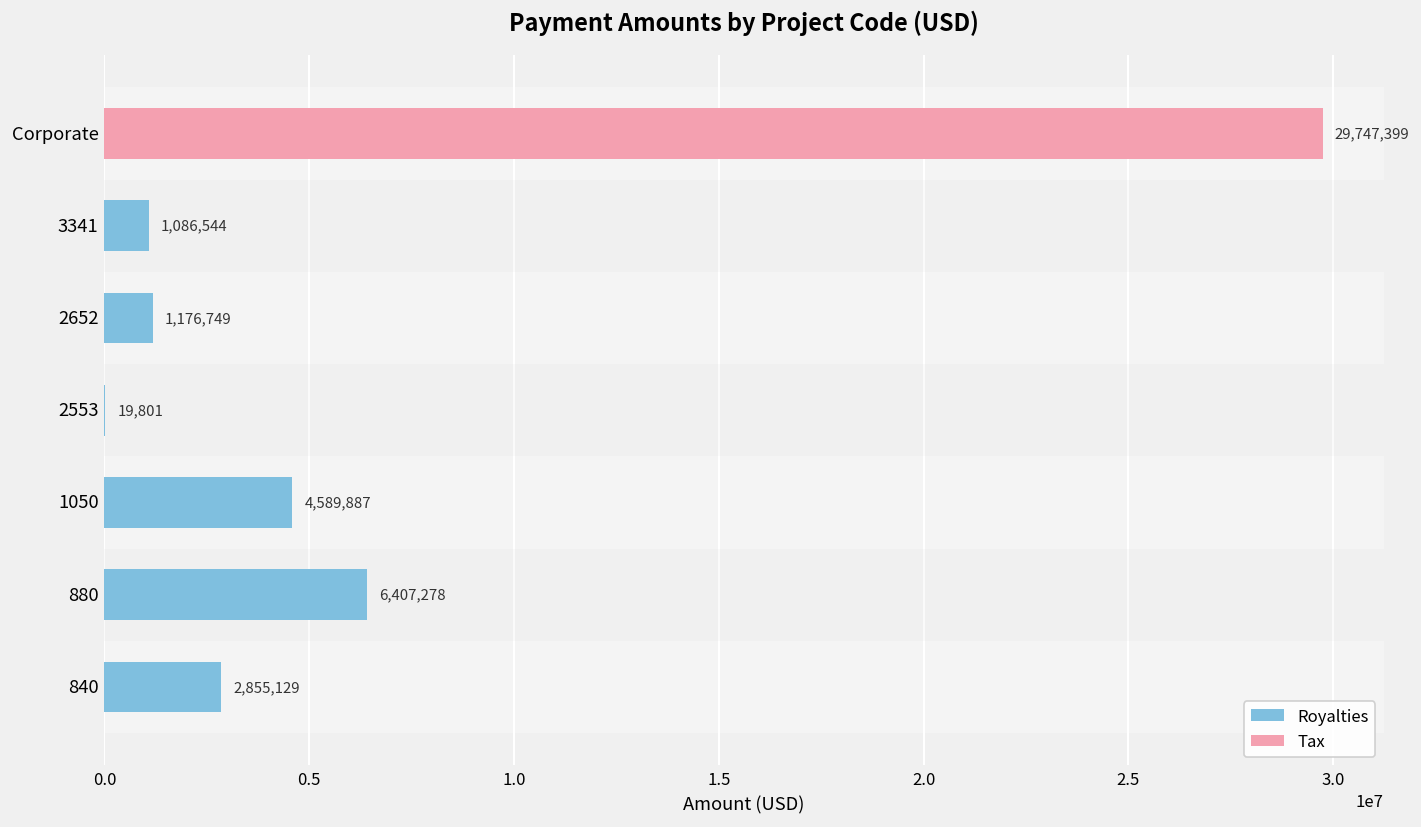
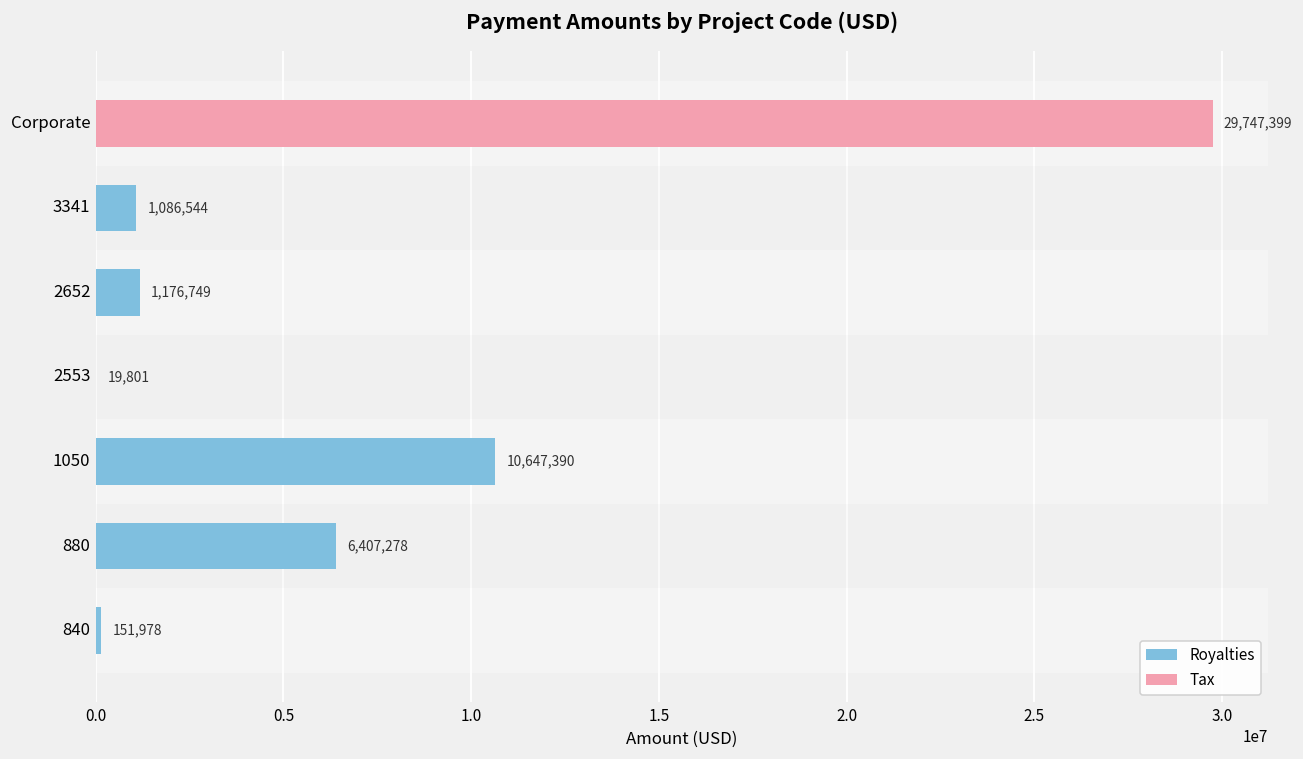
Royalties, 1050: 4,589,887 -> 10,647,390
Royalties, 840: 2,855,129 -> 151,978
